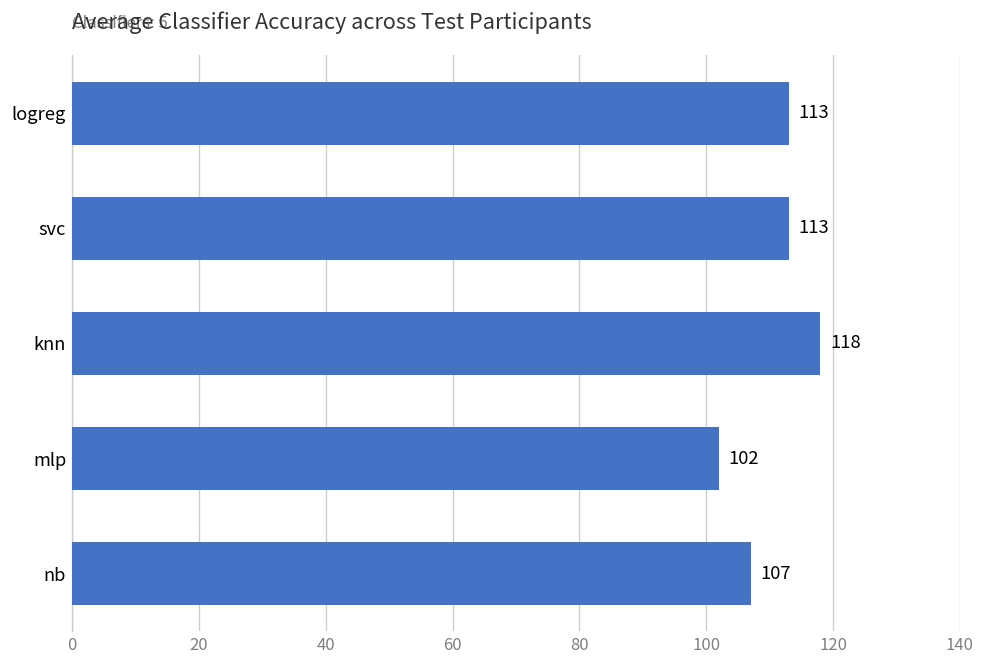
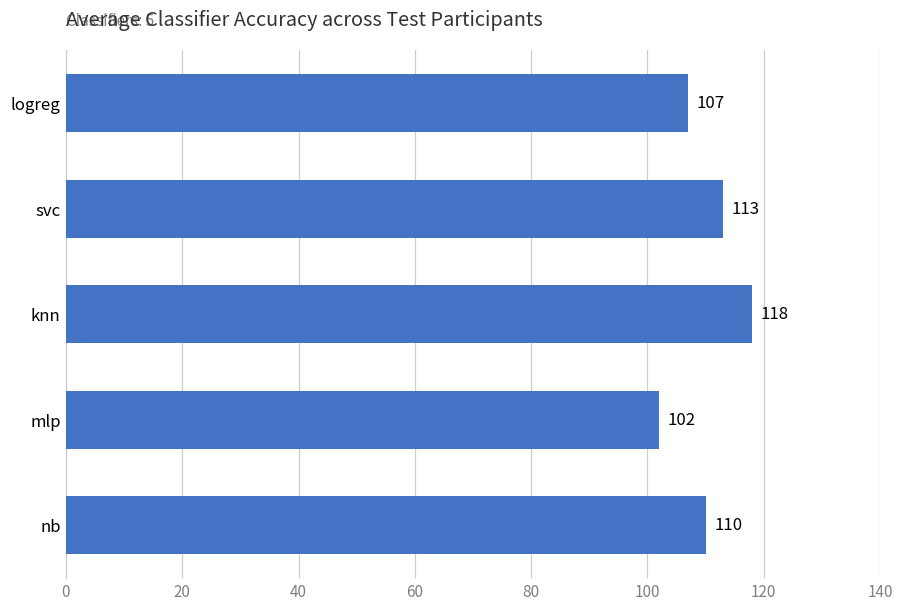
logreg: 113 -> 107
nb: 107 -> 110
